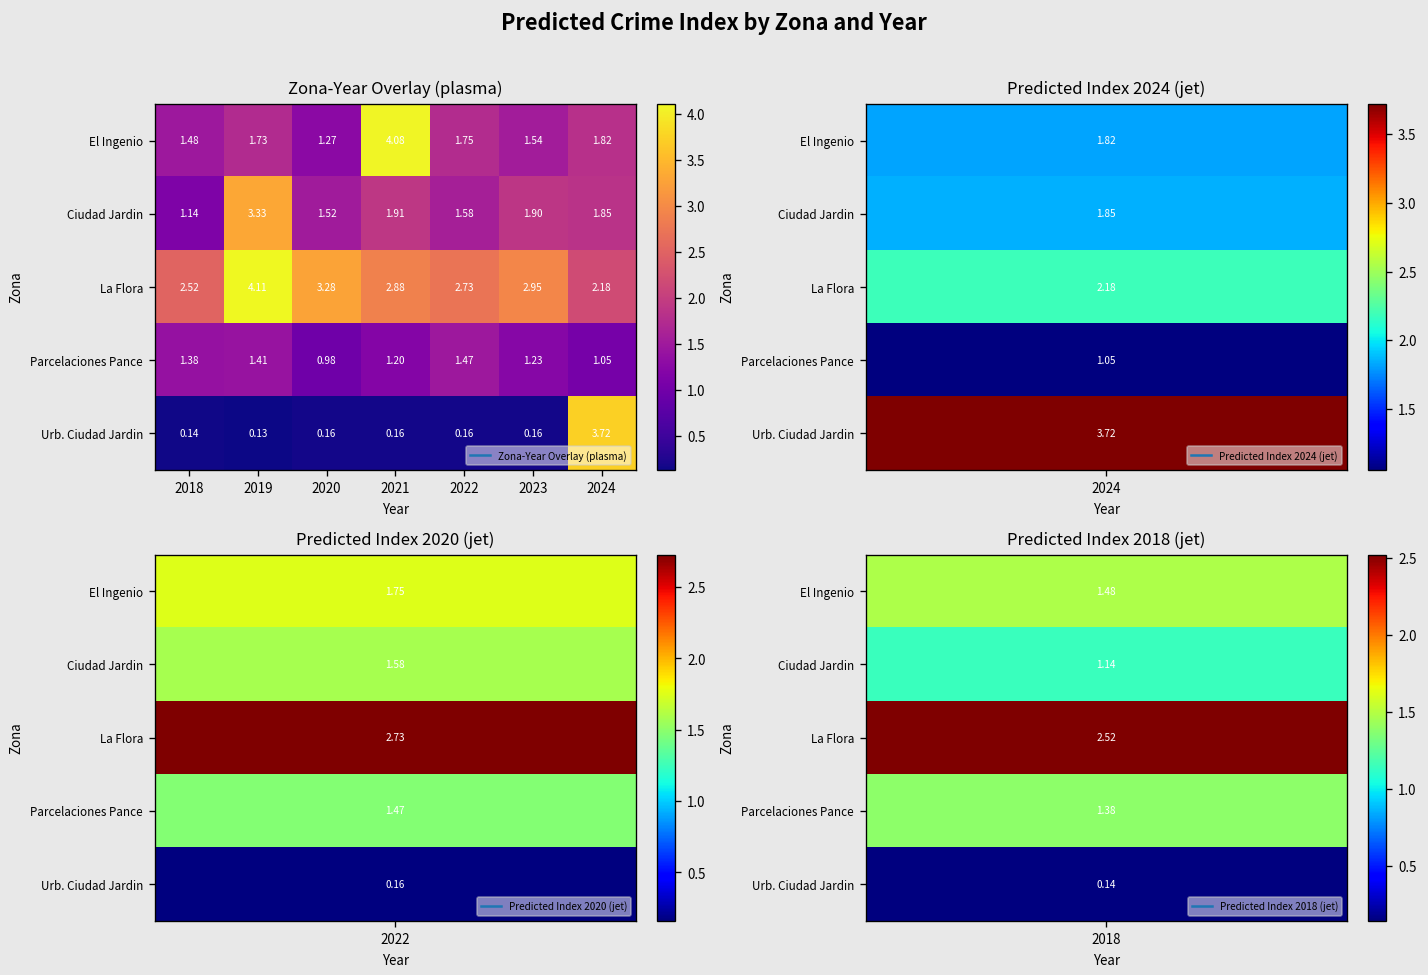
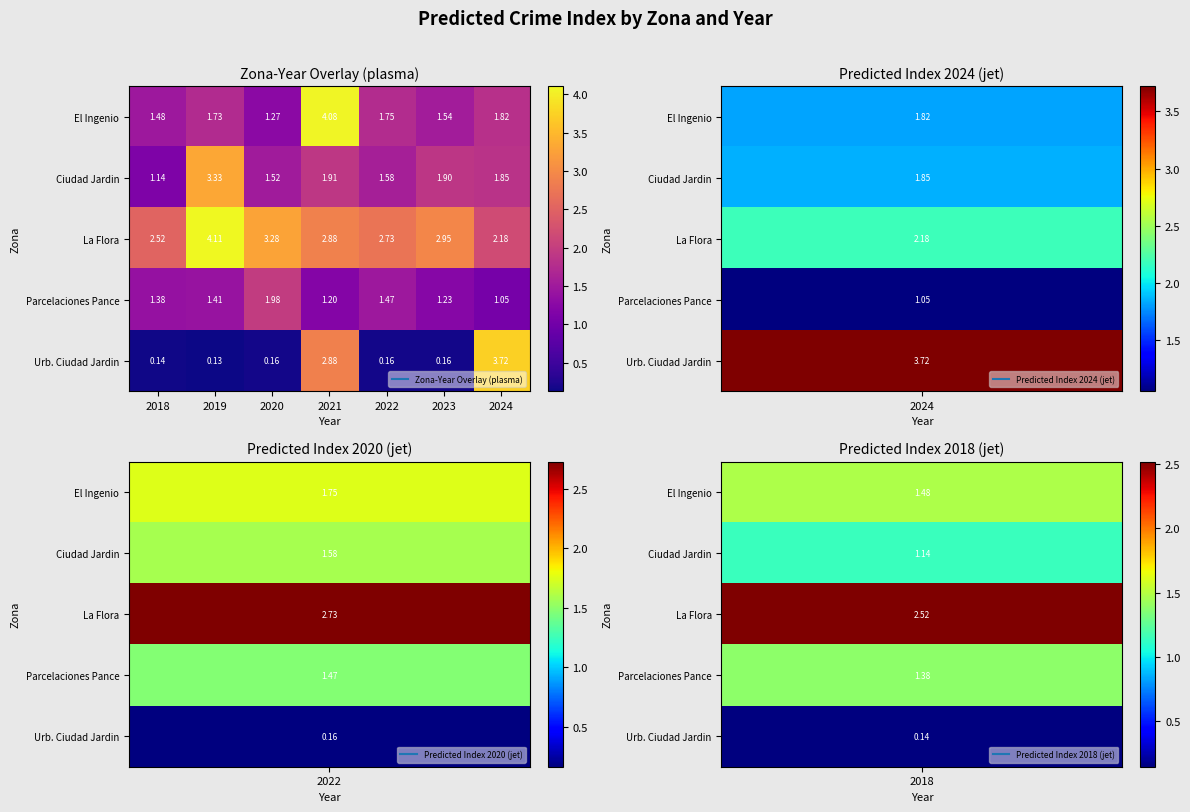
Zona-Year Overlay (plasma), Parcelaciones Pance, 2020: 0.98 -> 1.98
Zona-Year Overlay (plasma), Urb. Ciudad Jardin, 2021: 0.16 -> 2.88
